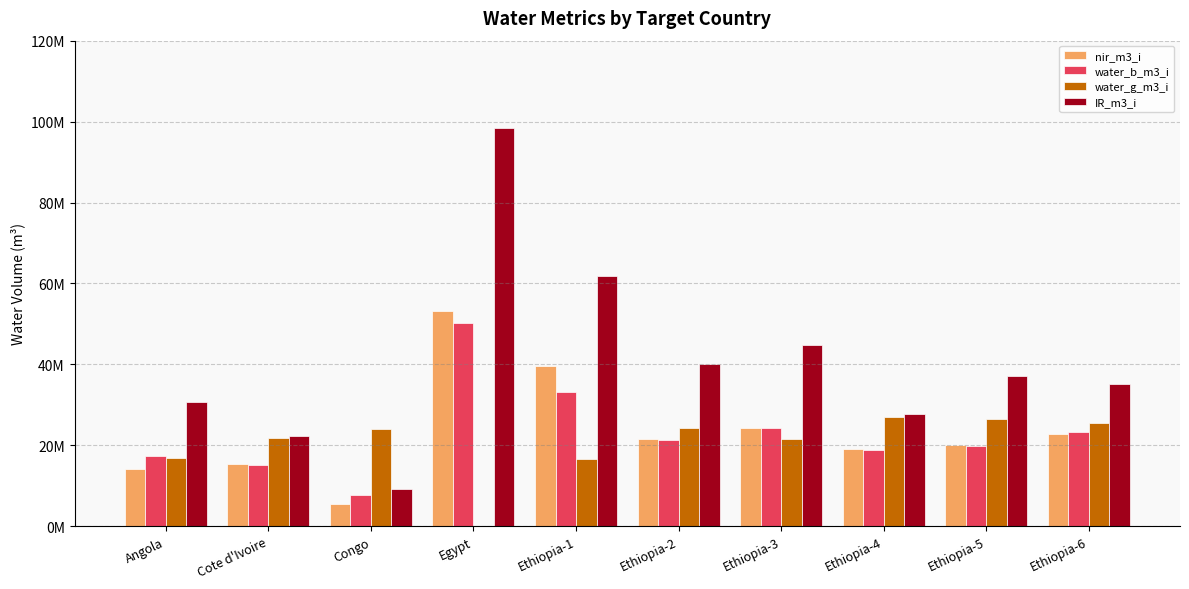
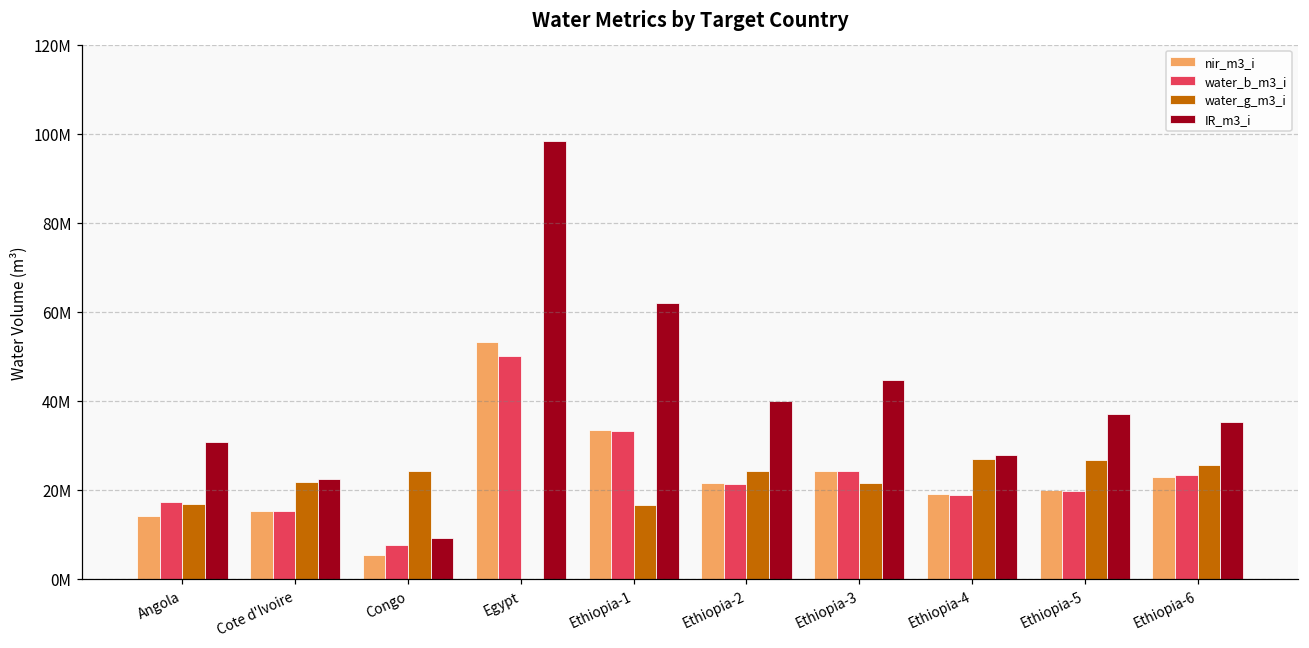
nir_m3_i, Ethiopia-1: 40000000 -> 33000000
